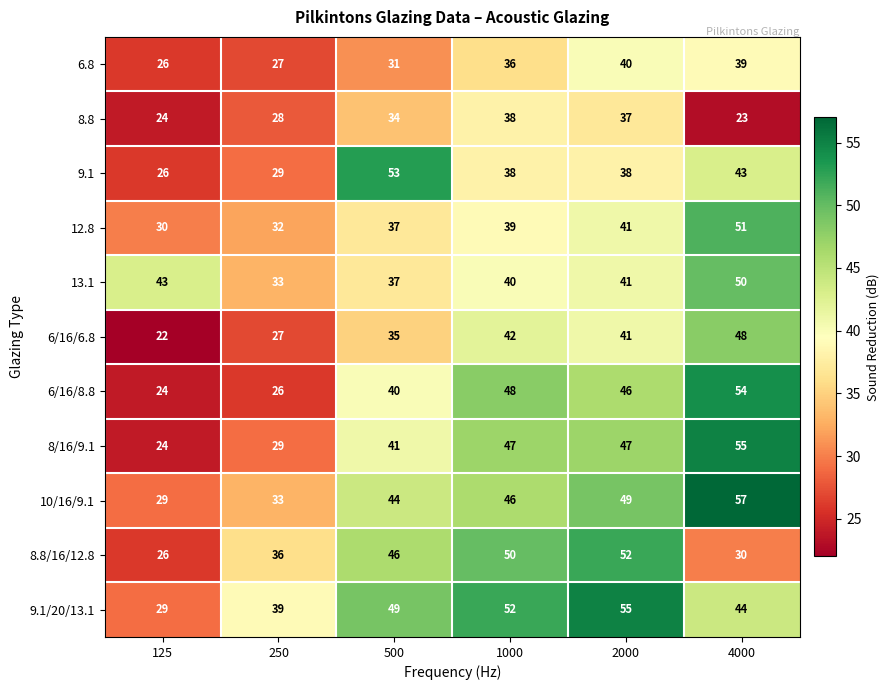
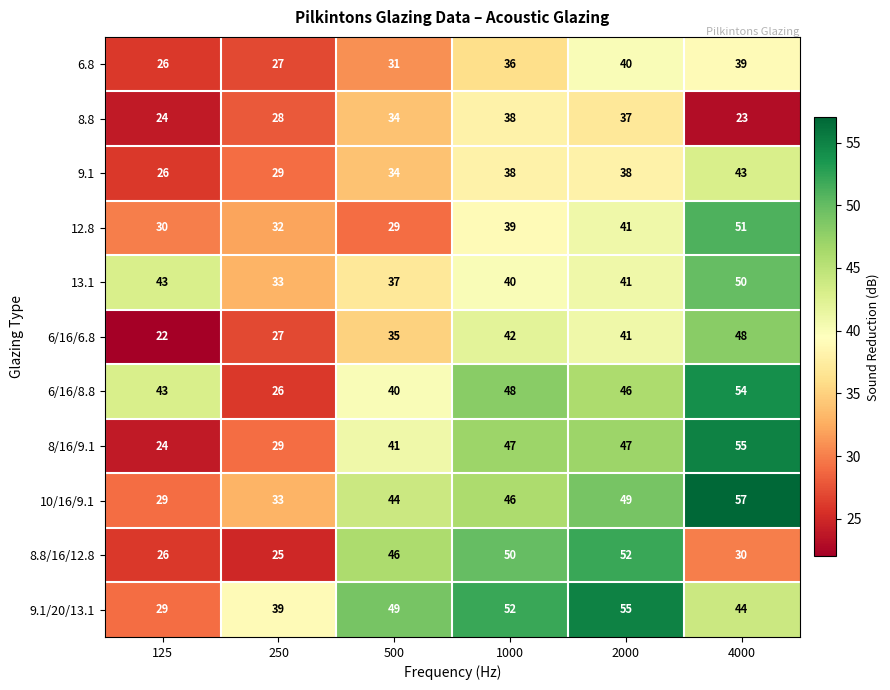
9.1, 500: 53 -> 34
12.8, 500: 37 -> 29
6/16/8.8, 125: 24 -> 43
8.8/16/12.8, 250: 36 -> 25
